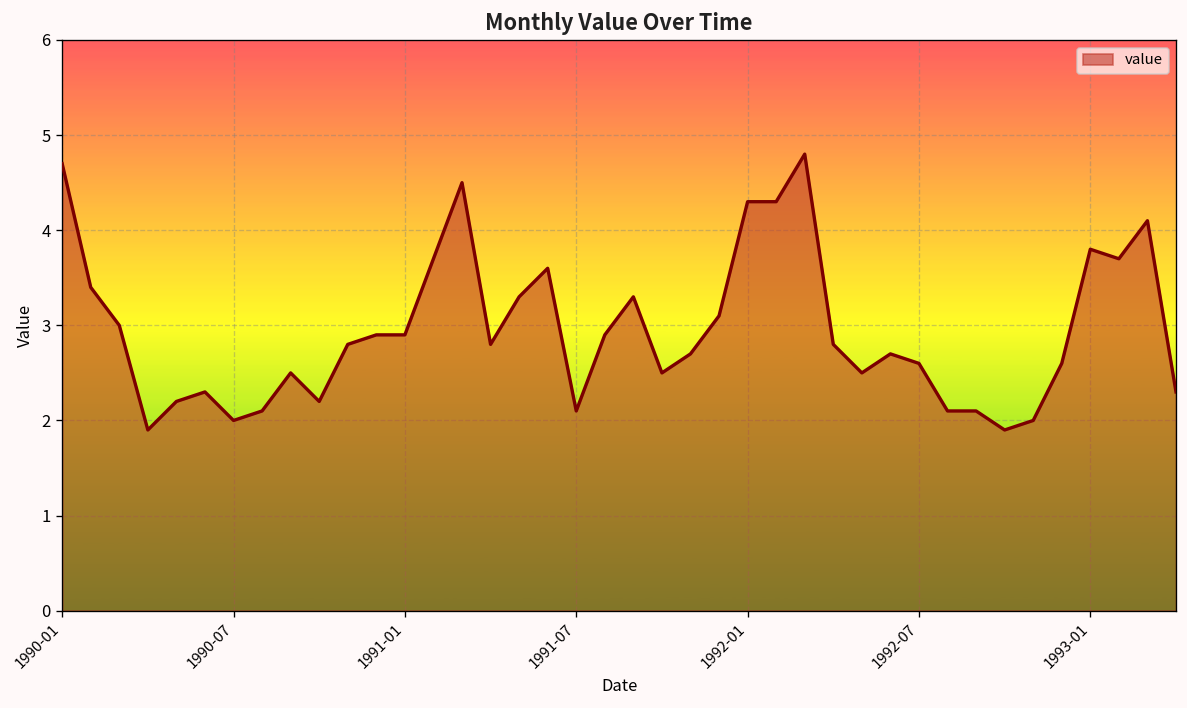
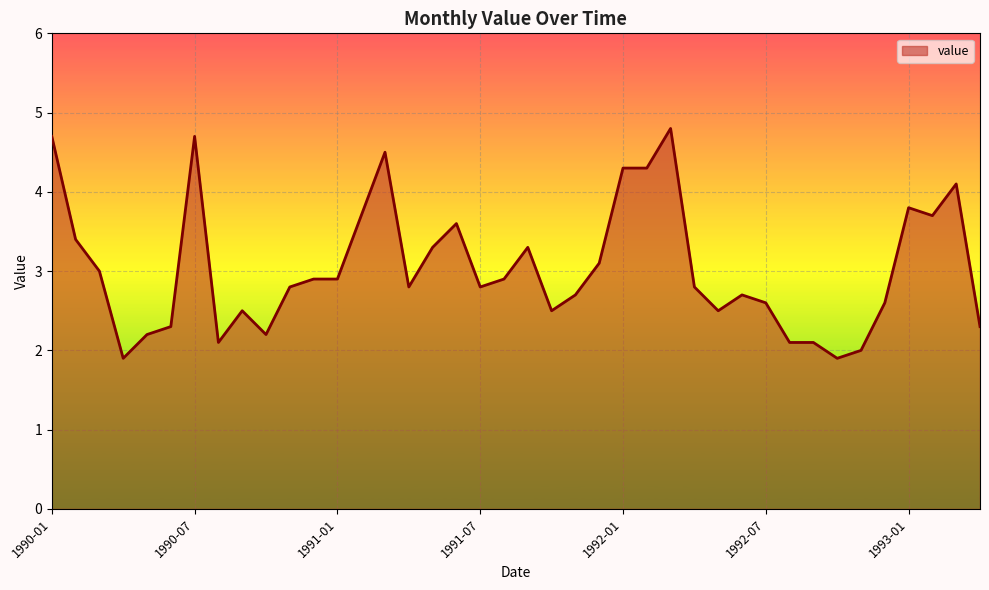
1990-07: 2.0 -> 4.7
1991-07: 2.1 -> 2.8
